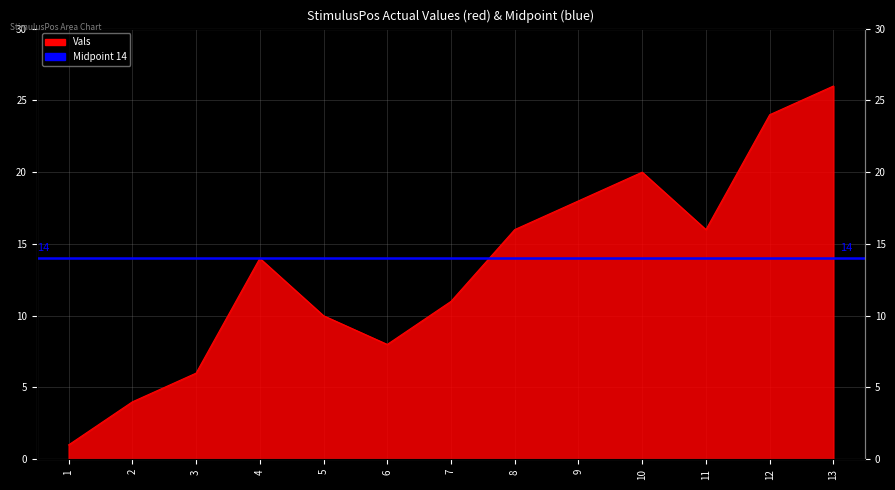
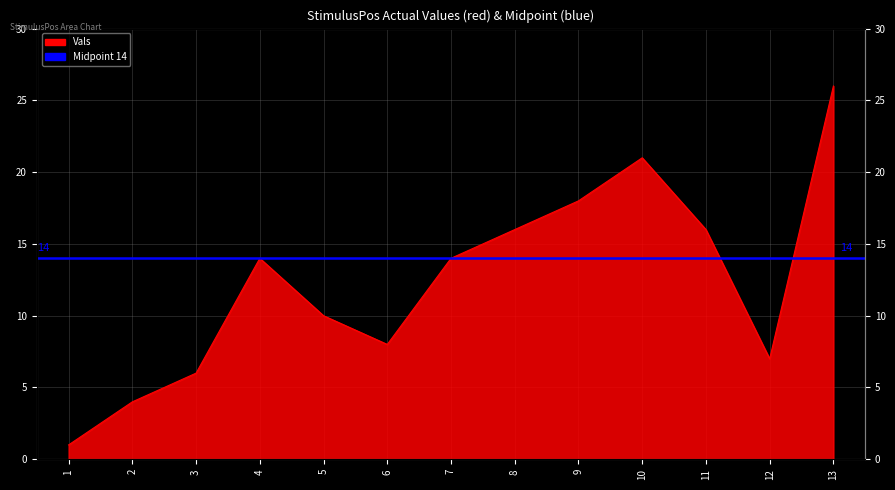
7: 11 -> 14
10: 20 -> 21
12: 24 -> 7
